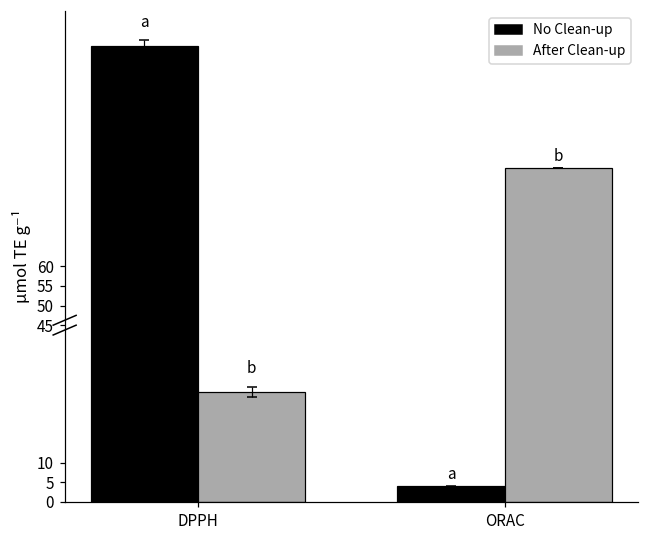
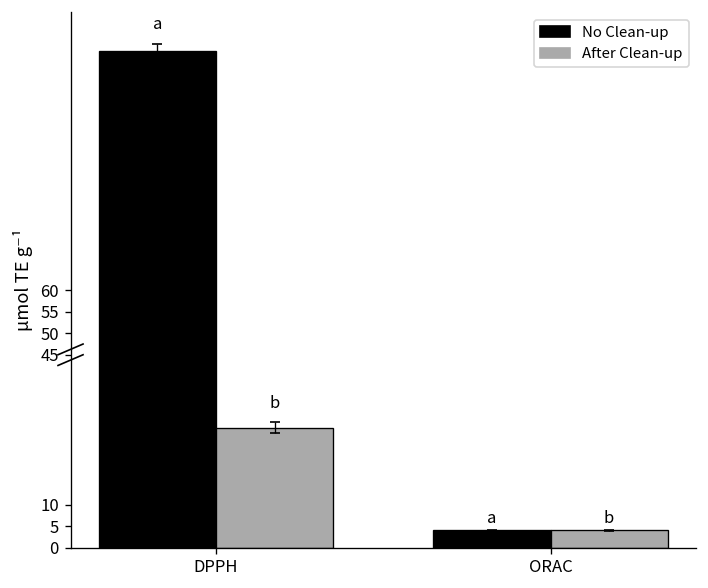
After Clean-up, ORAC: 85 -> 4
